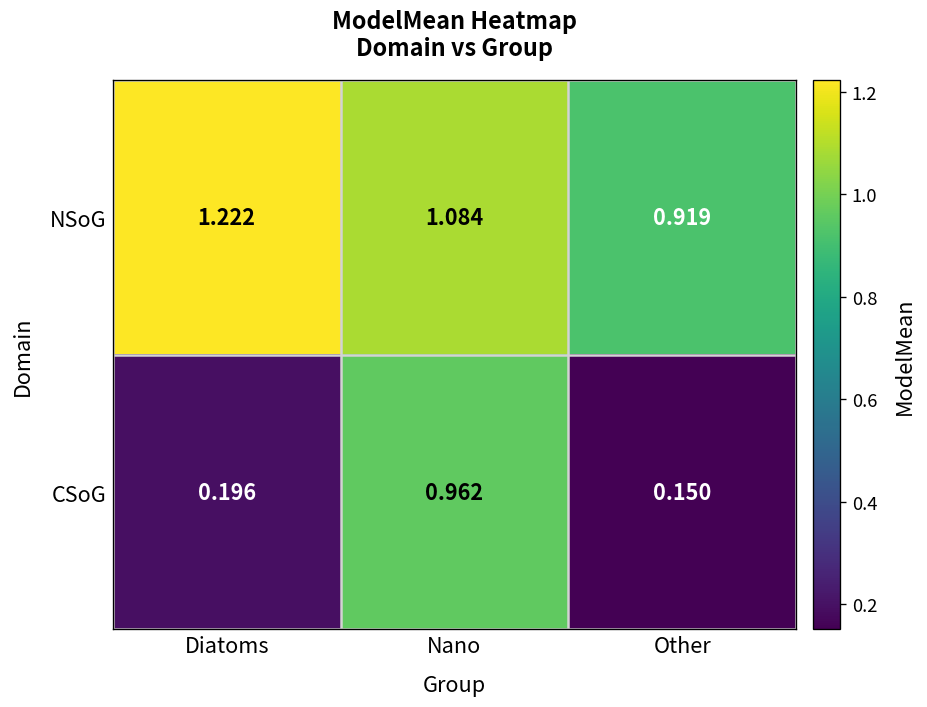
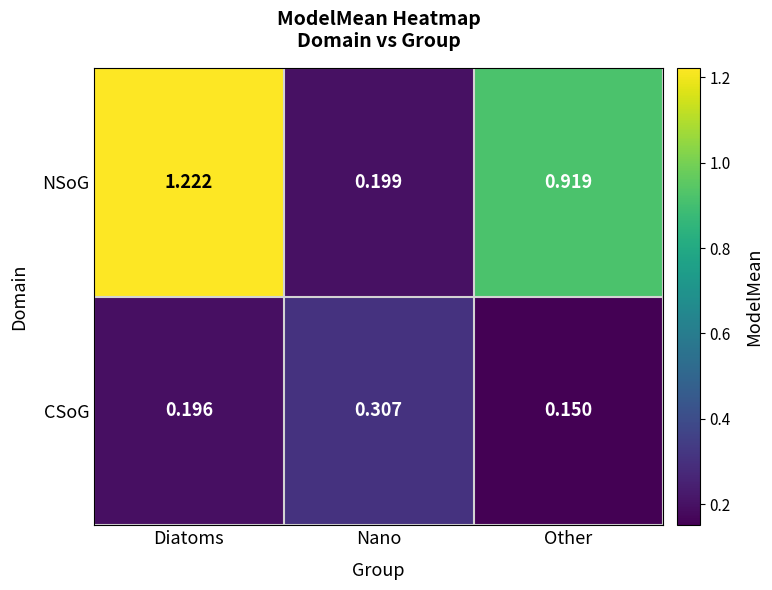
NSoG, Nano: 1.084 -> 0.199
CSoG, Nano: 0.962 -> 0.307
